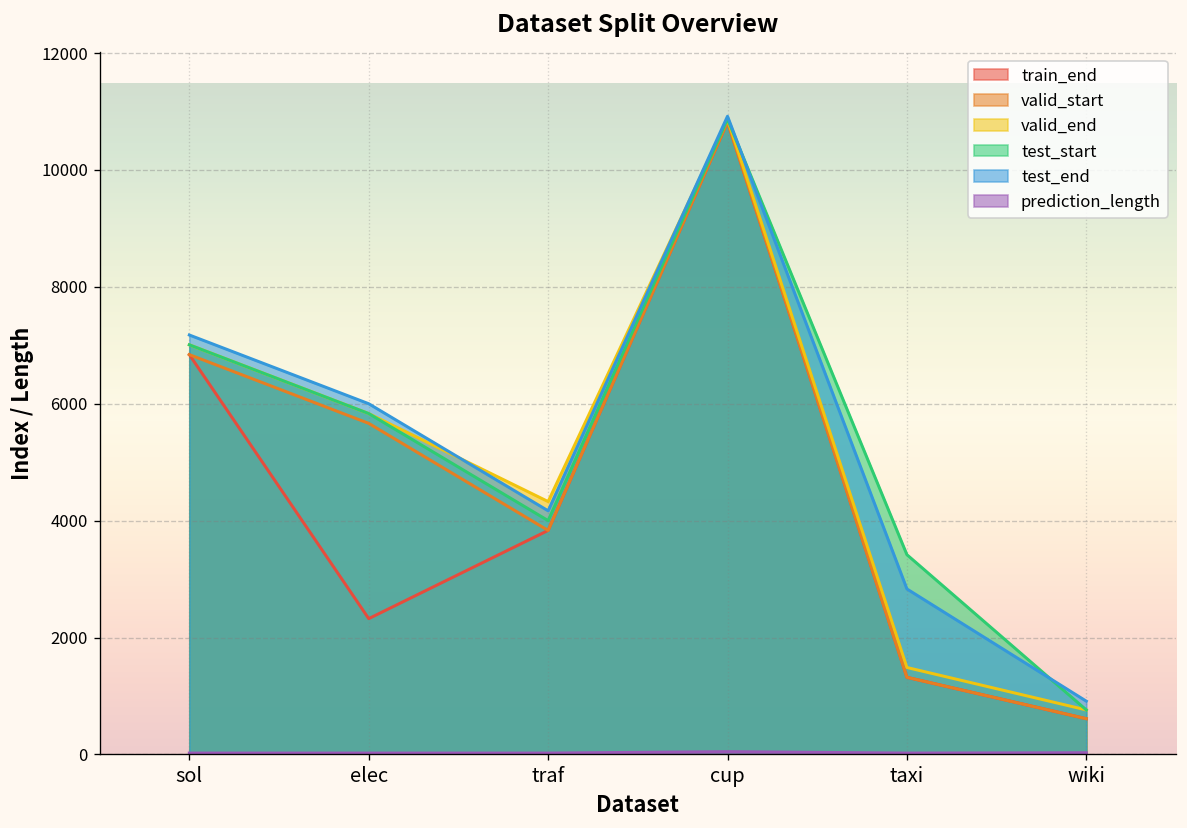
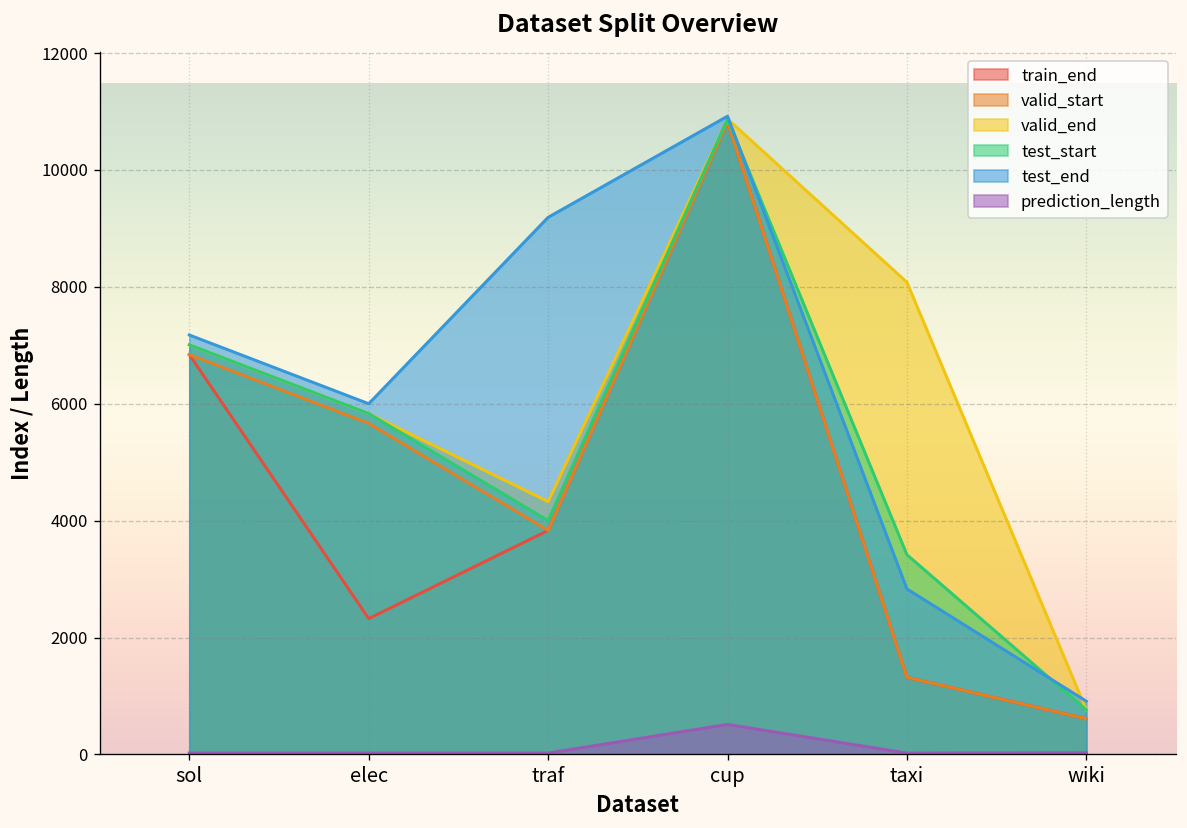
test_end, traf: 4200 -> 9200
prediction_length, cup: 0 -> 500
valid_end, taxi: 1500 -> 8100
